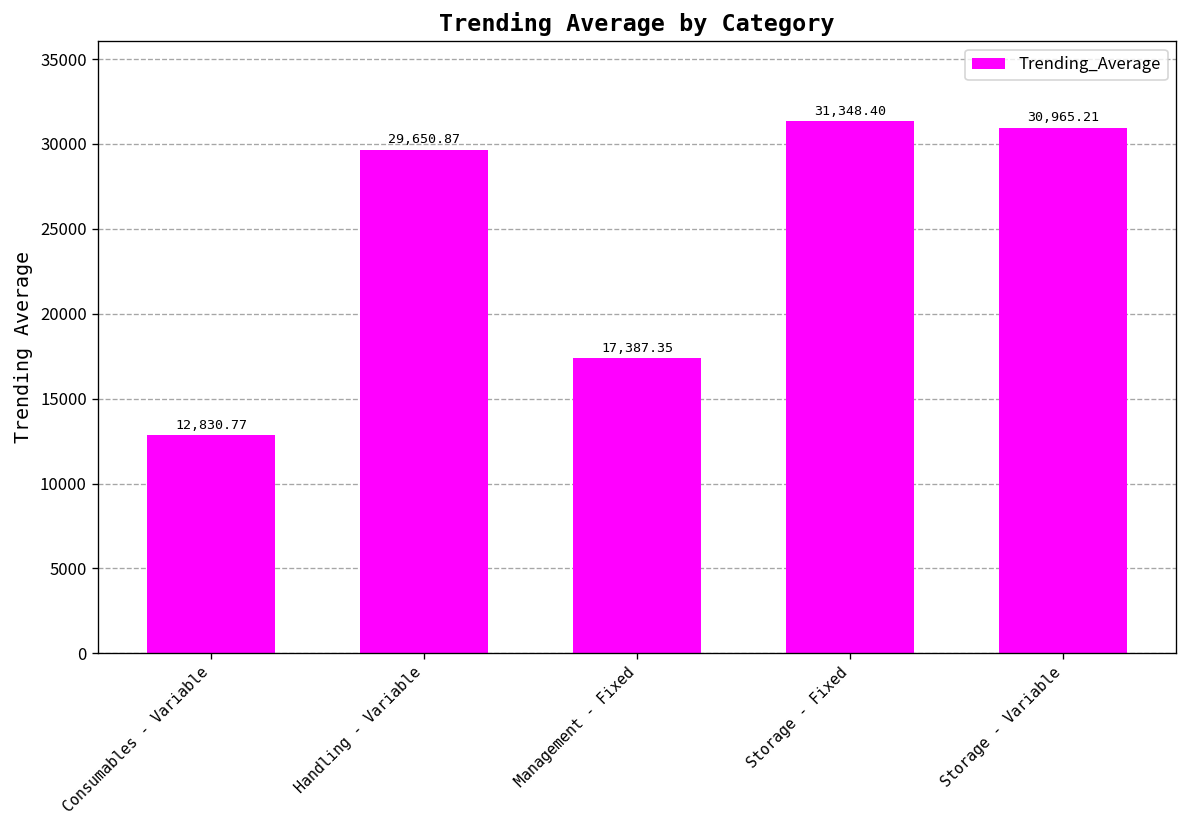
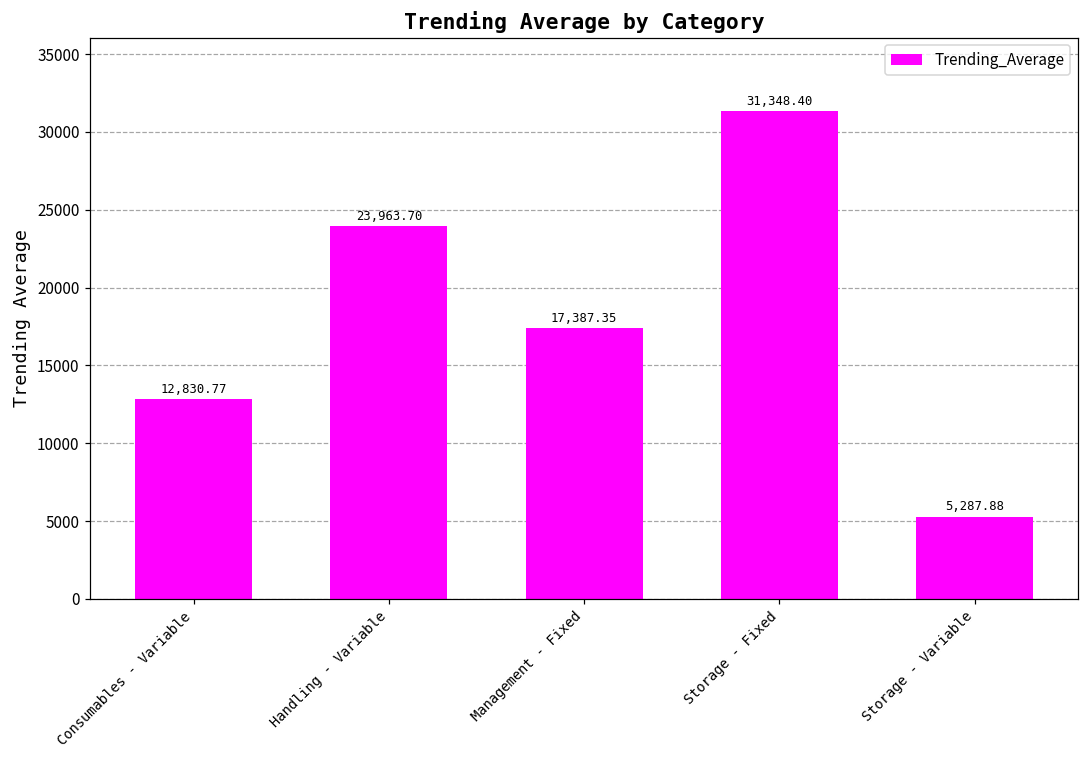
Handling - Variable: 29,650.87 -> 23,963.70
Storage - Variable: 30,965.21 -> 5,287.88
